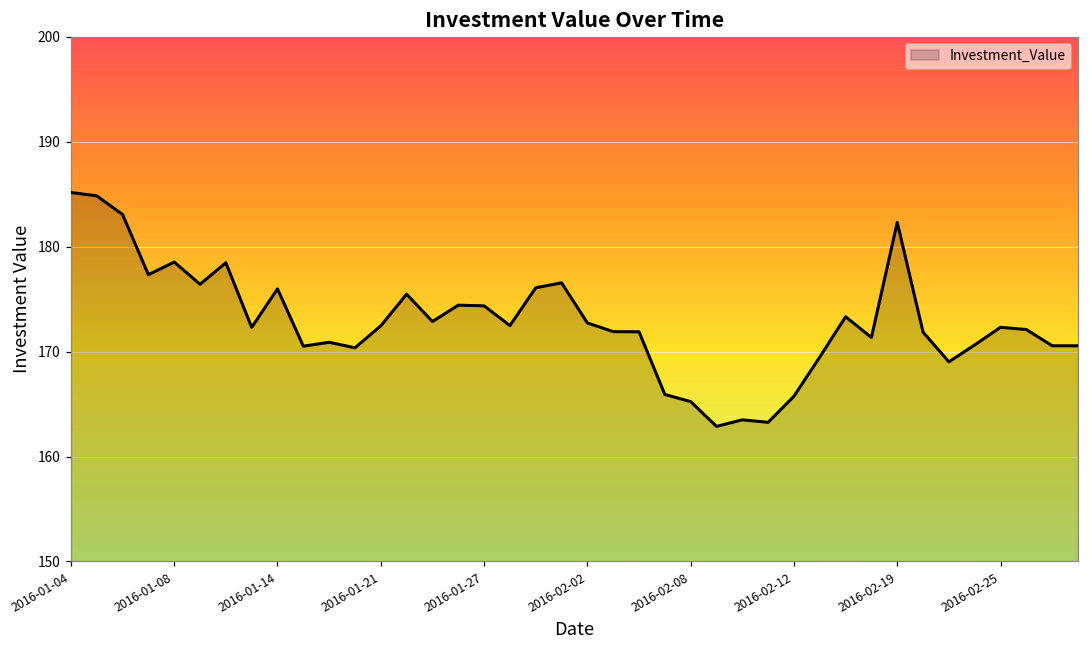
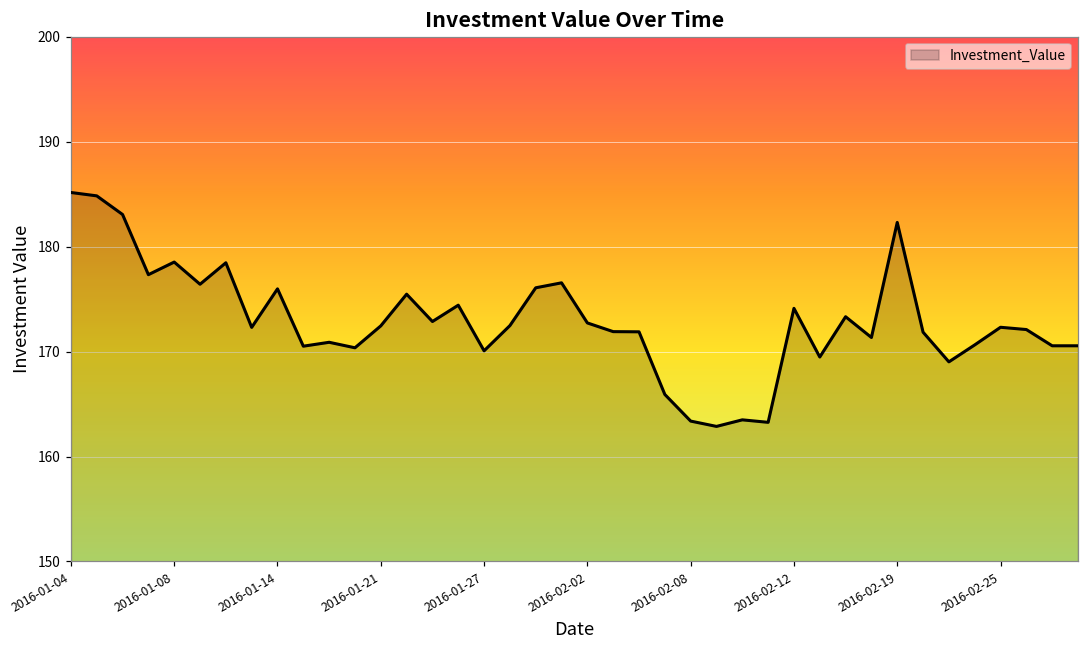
2016-01-27: 174 -> 170
2016-02-08: 165 -> 163
2016-02-12: 166 -> 174
